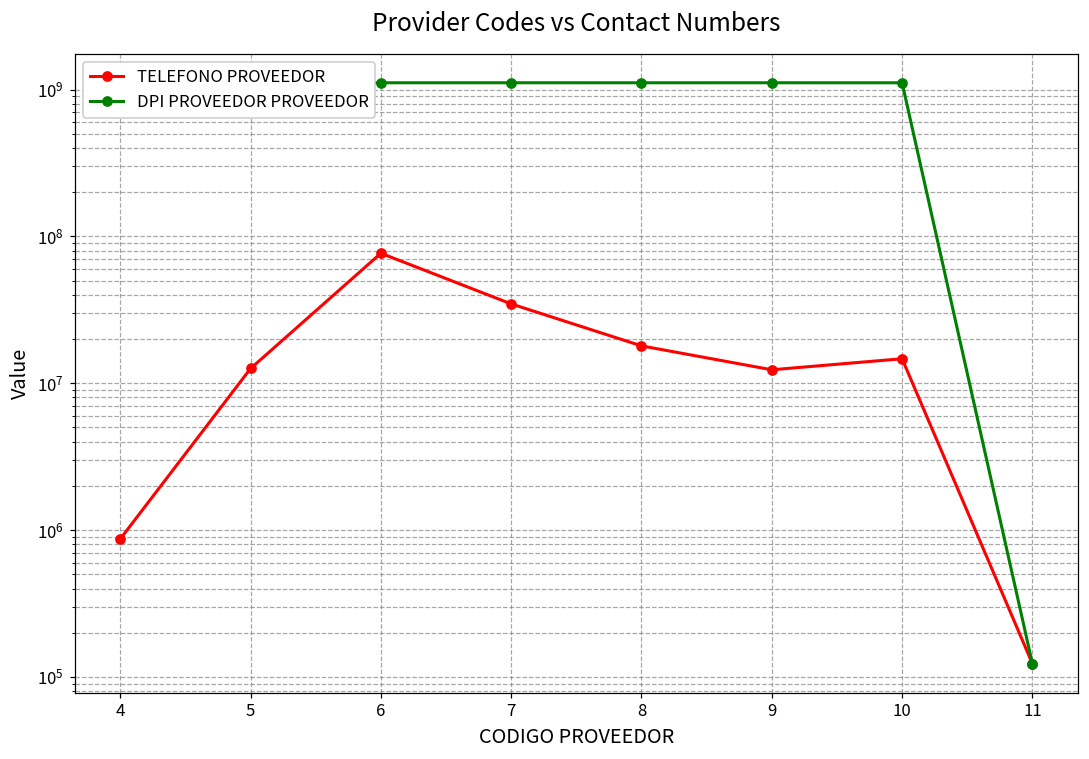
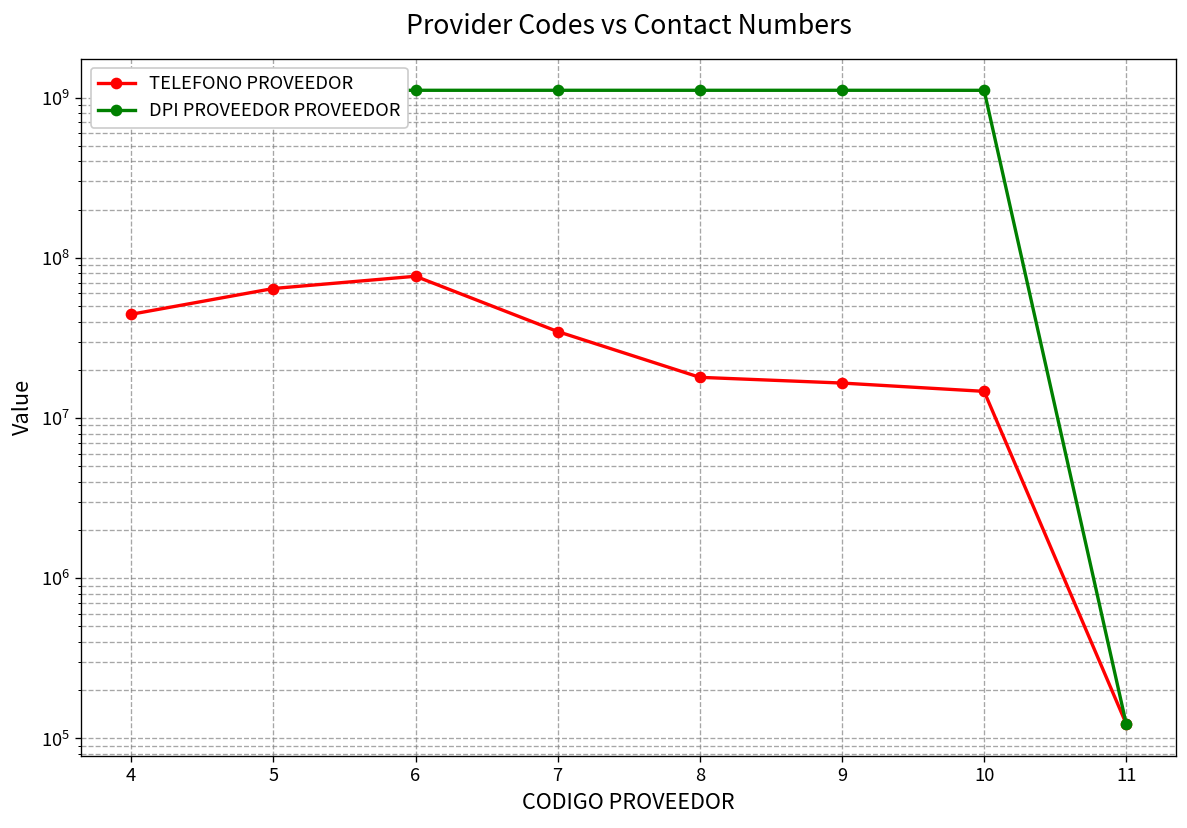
TELEFONO PROVEEDOR, 4: 900000 -> 44000000
TELEFONO PROVEEDOR, 5: 13000000 -> 60000000
TELEFONO PROVEEDOR, 9: 12000000 -> 17000000
